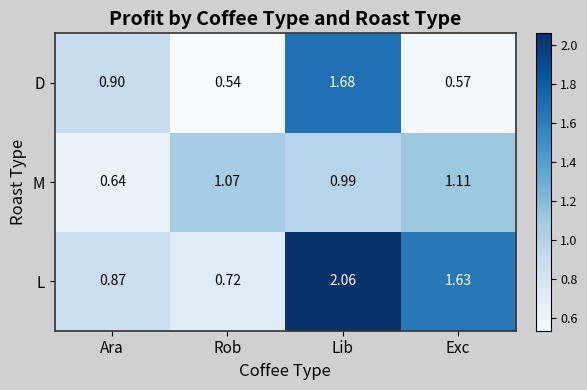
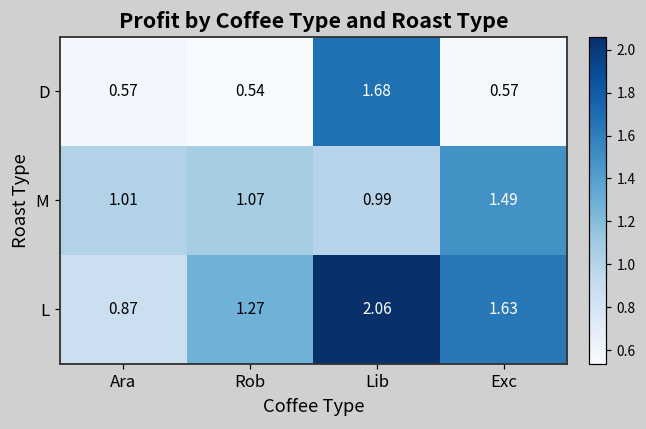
D, Ara: 0.90 -> 0.57
M, Ara: 0.64 -> 1.01
M, Exc: 1.11 -> 1.49
L, Rob: 0.72 -> 1.27
